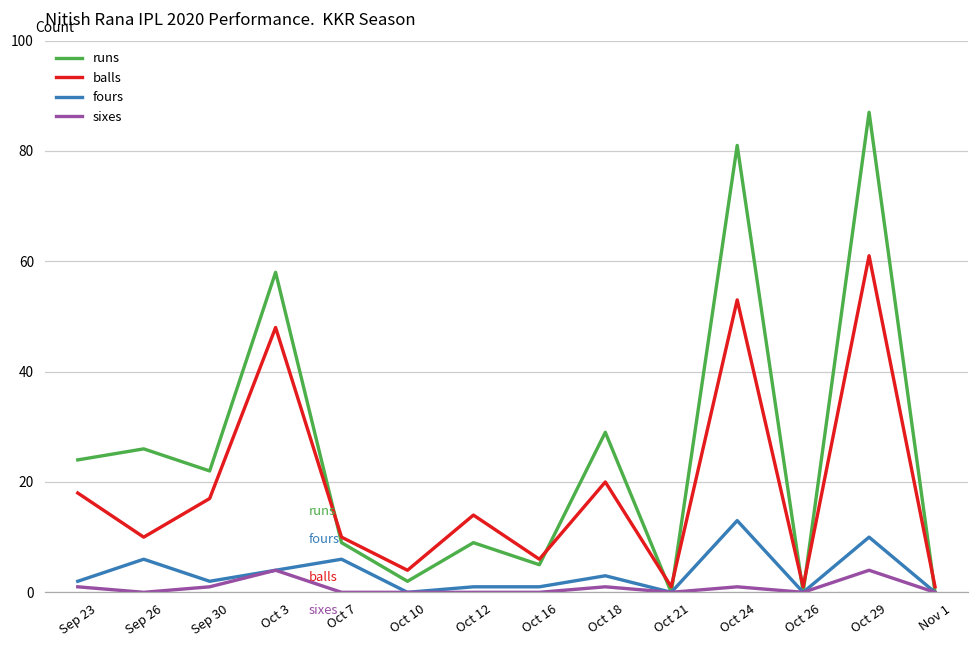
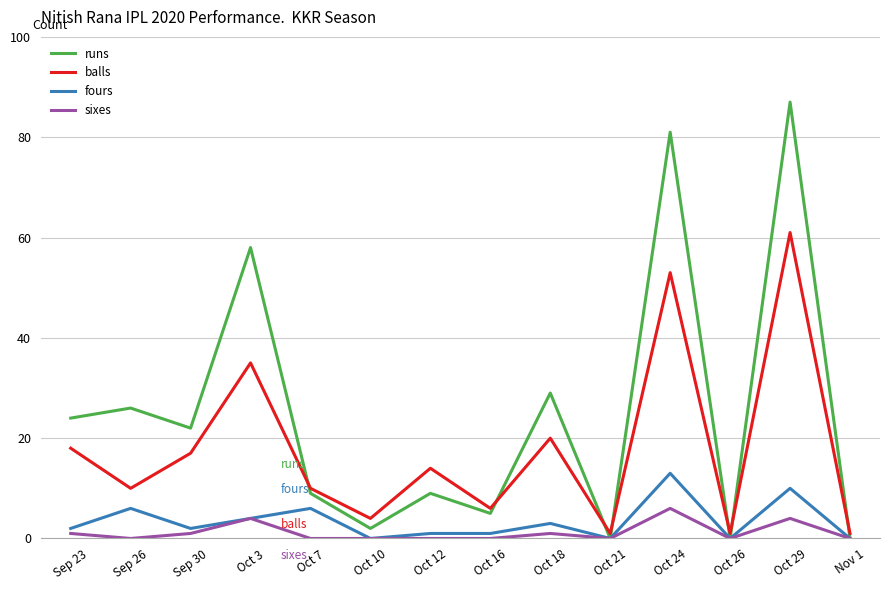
balls, Oct 3: 48 -> 35
sixes, Oct 24: 1 -> 6
